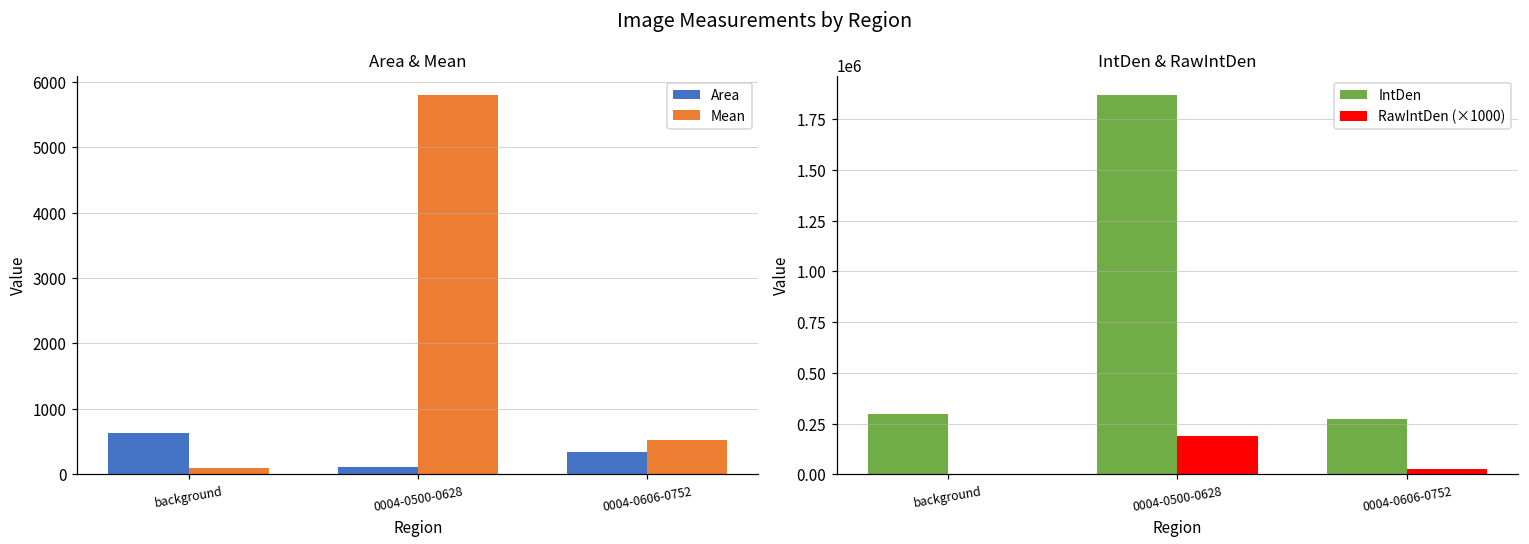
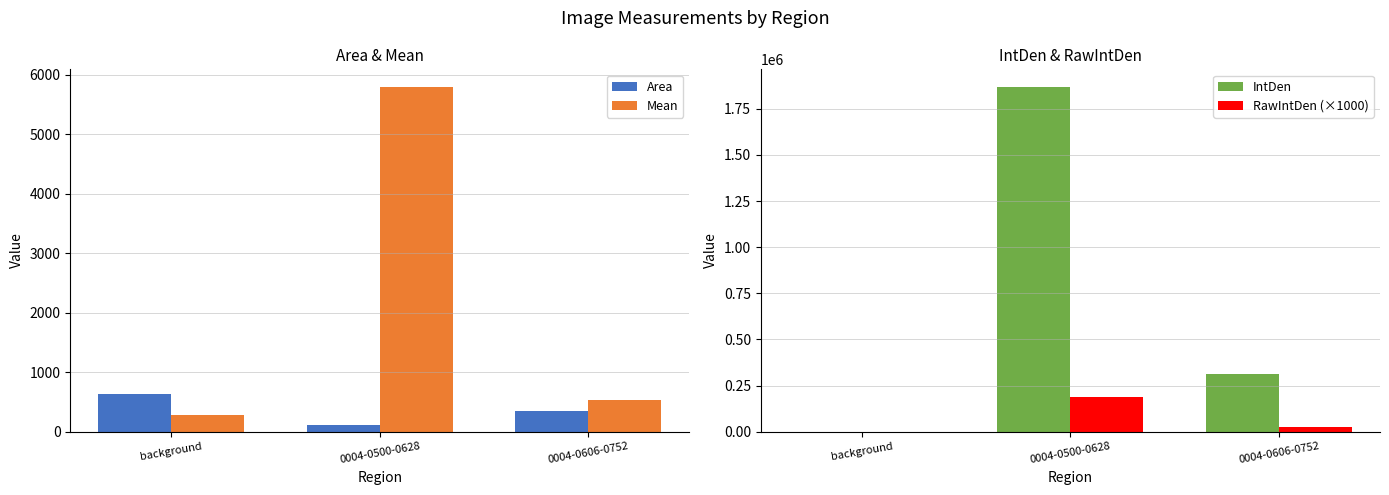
Area & Mean, Mean, background: 100 -> 300
IntDen & RawIntDen, IntDen, background: 300000 -> 0
IntDen & RawIntDen, IntDen, 0004-0606-0752: 270000 -> 320000
